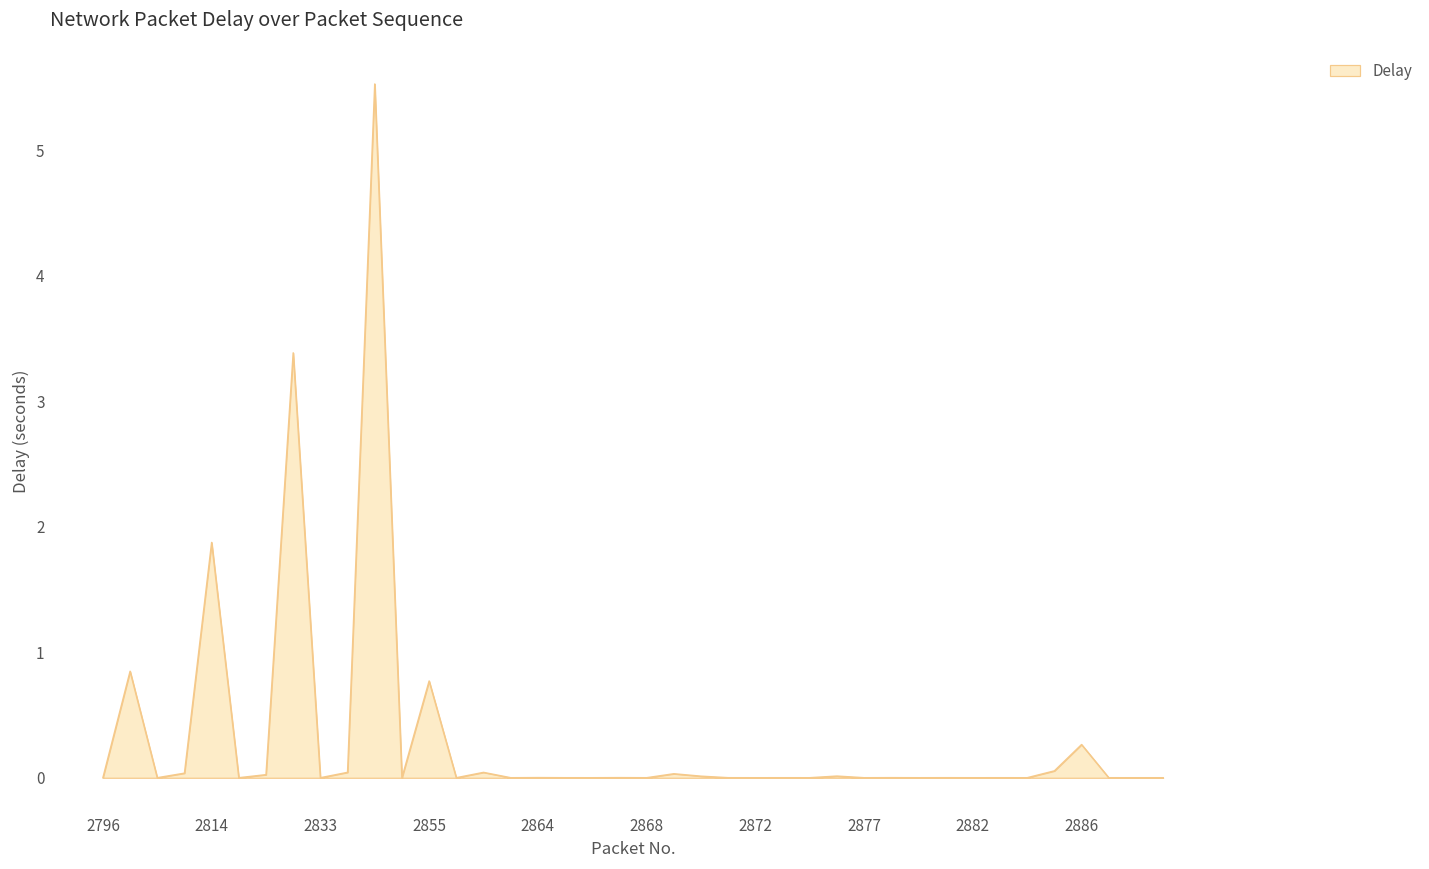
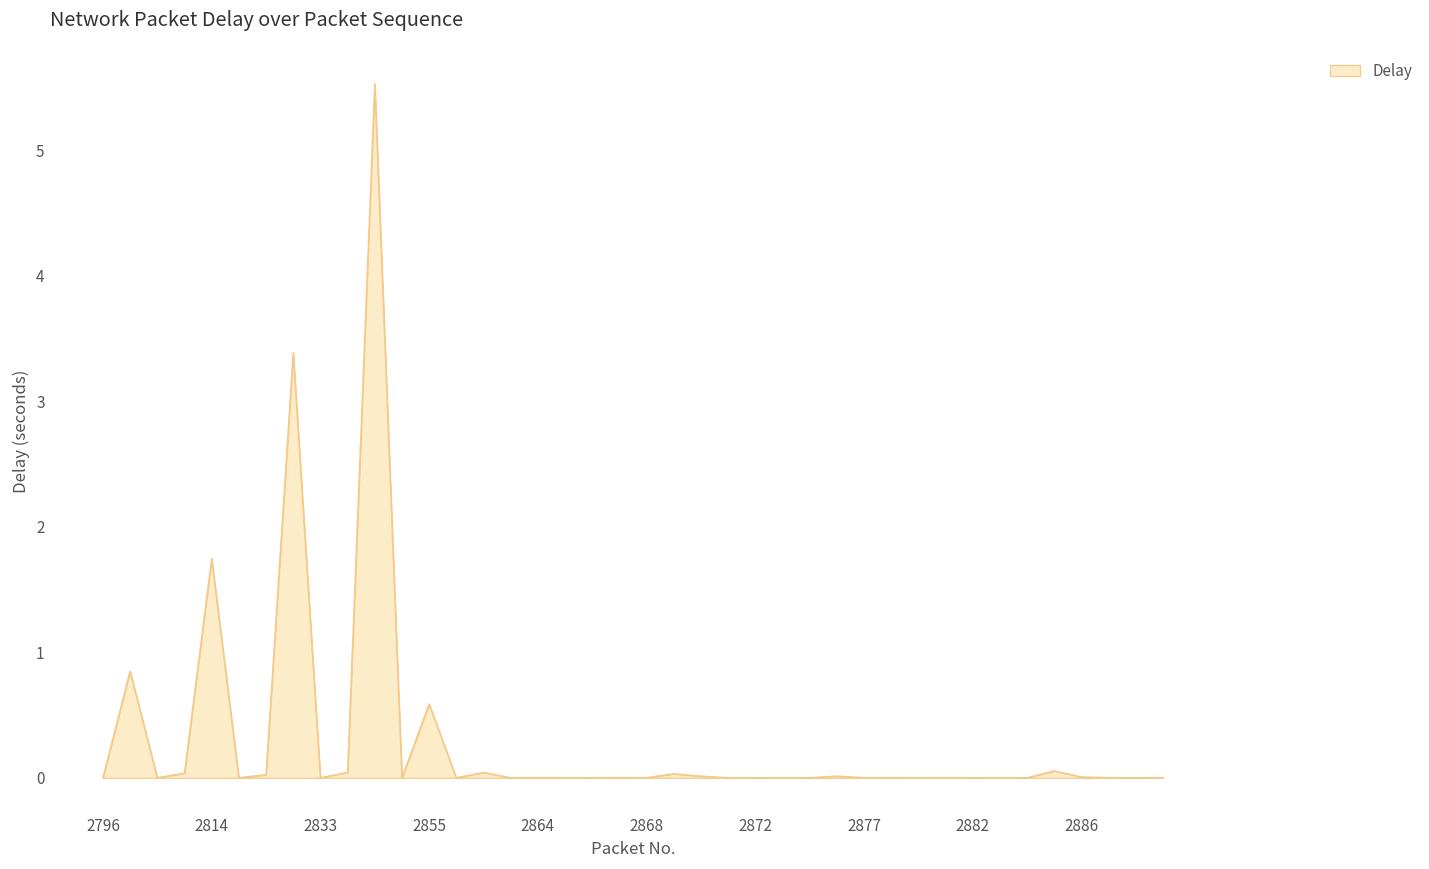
2814: 1.88 -> 1.75
2855: 0.77 -> 0.59
2886: 0.26 -> 0.01
